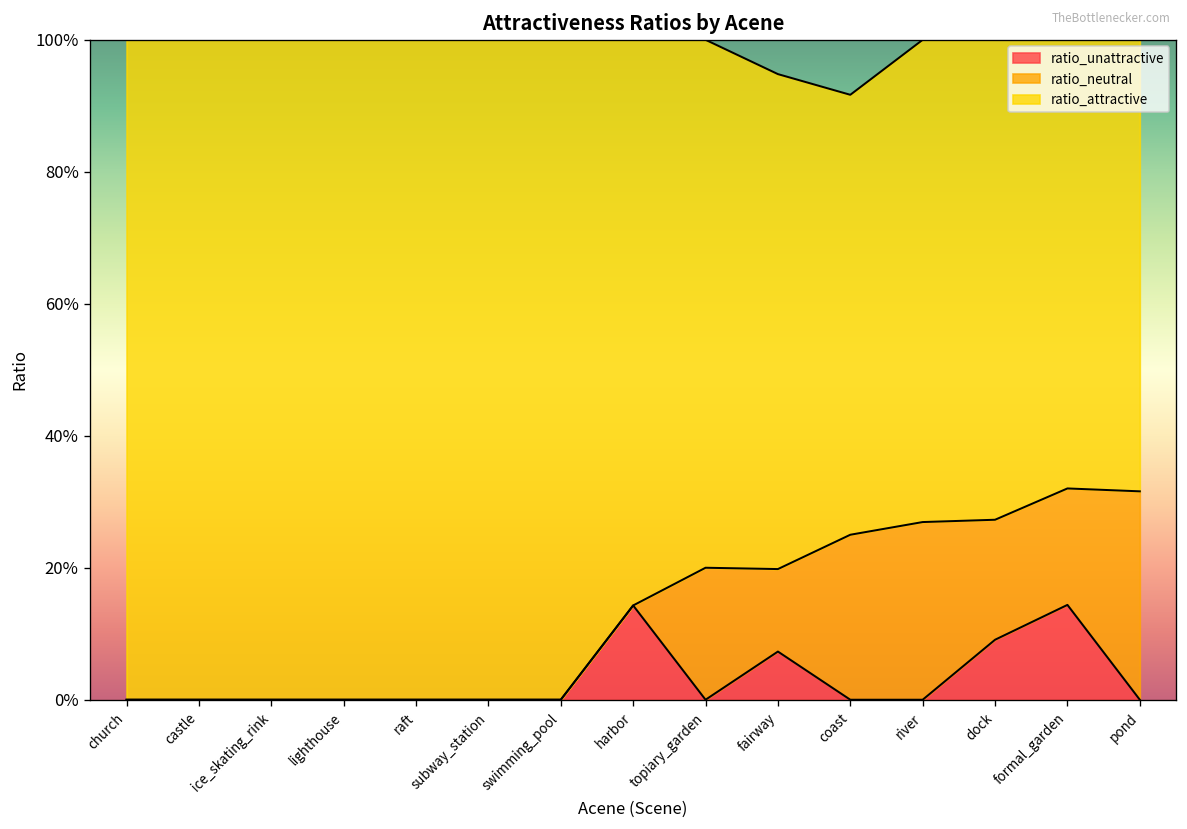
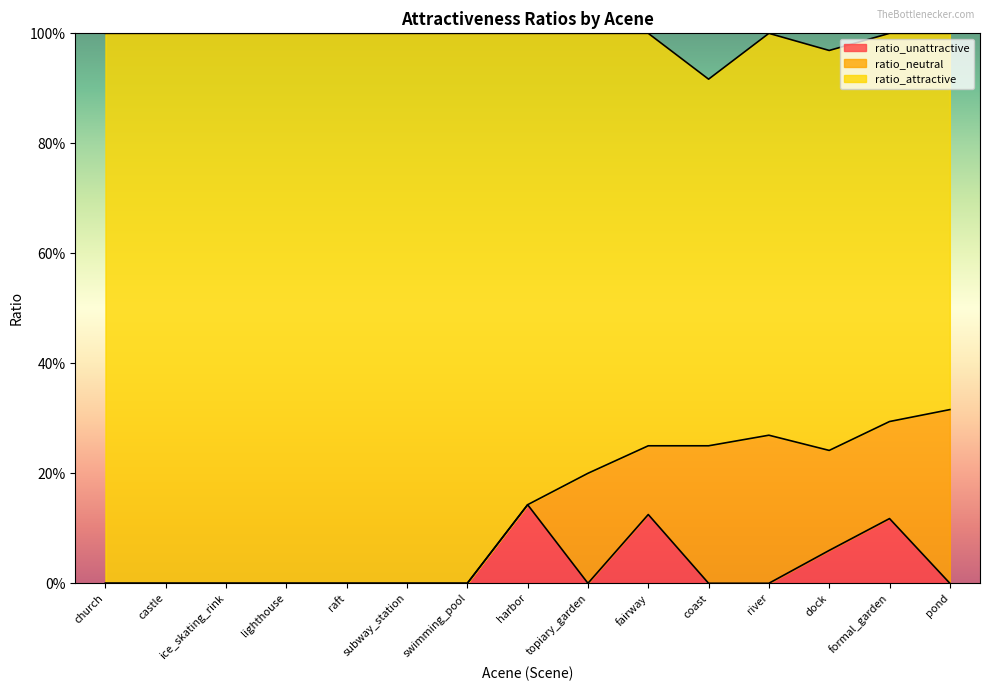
ratio_unattractive, fairway: 7% -> 13%
ratio_unattractive, dock: 9% -> 6%
ratio_unattractive, formal_garden: 14% -> 12%
